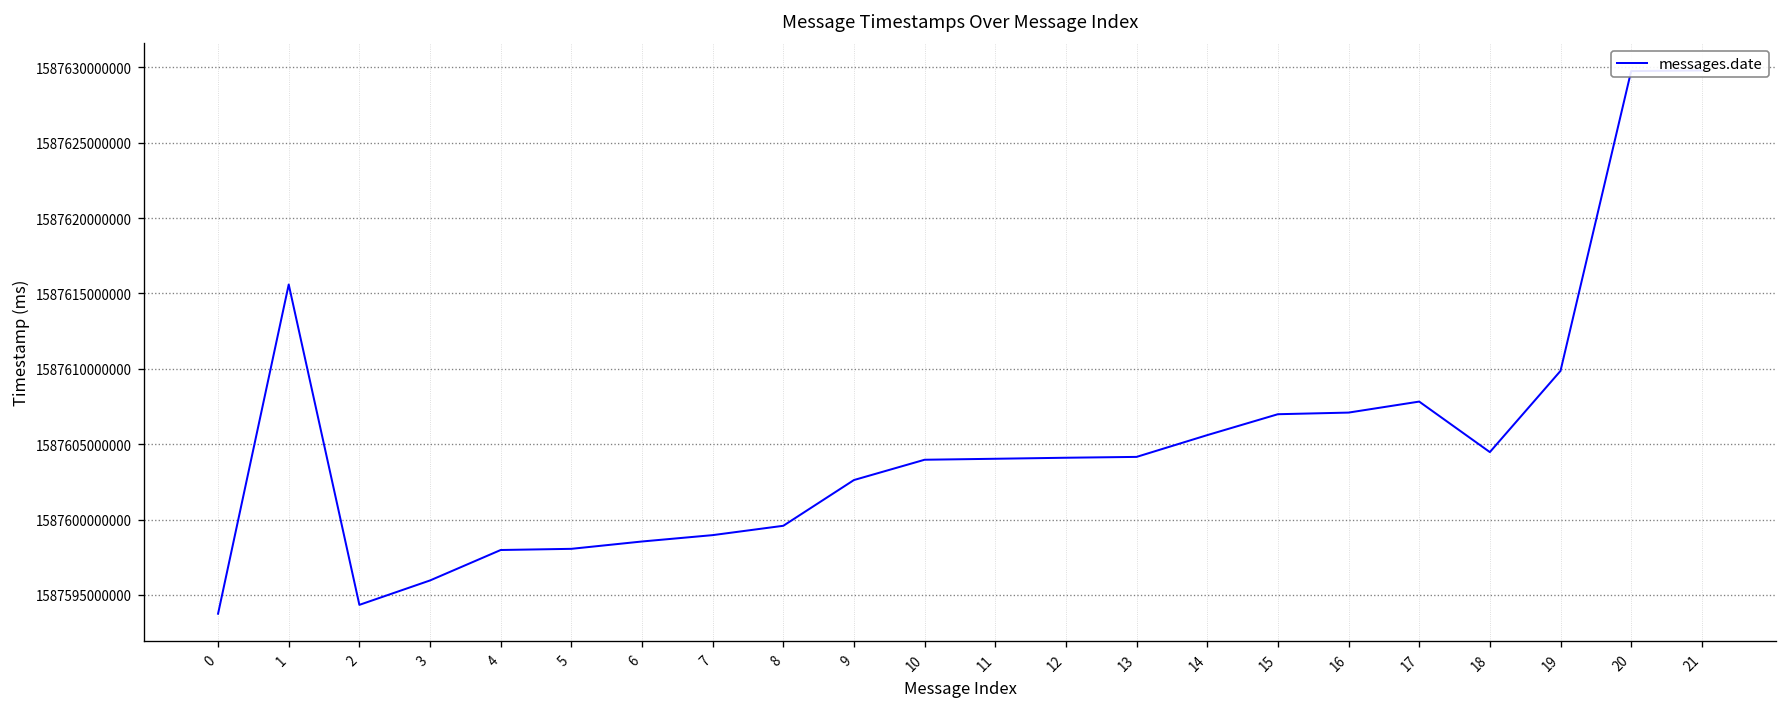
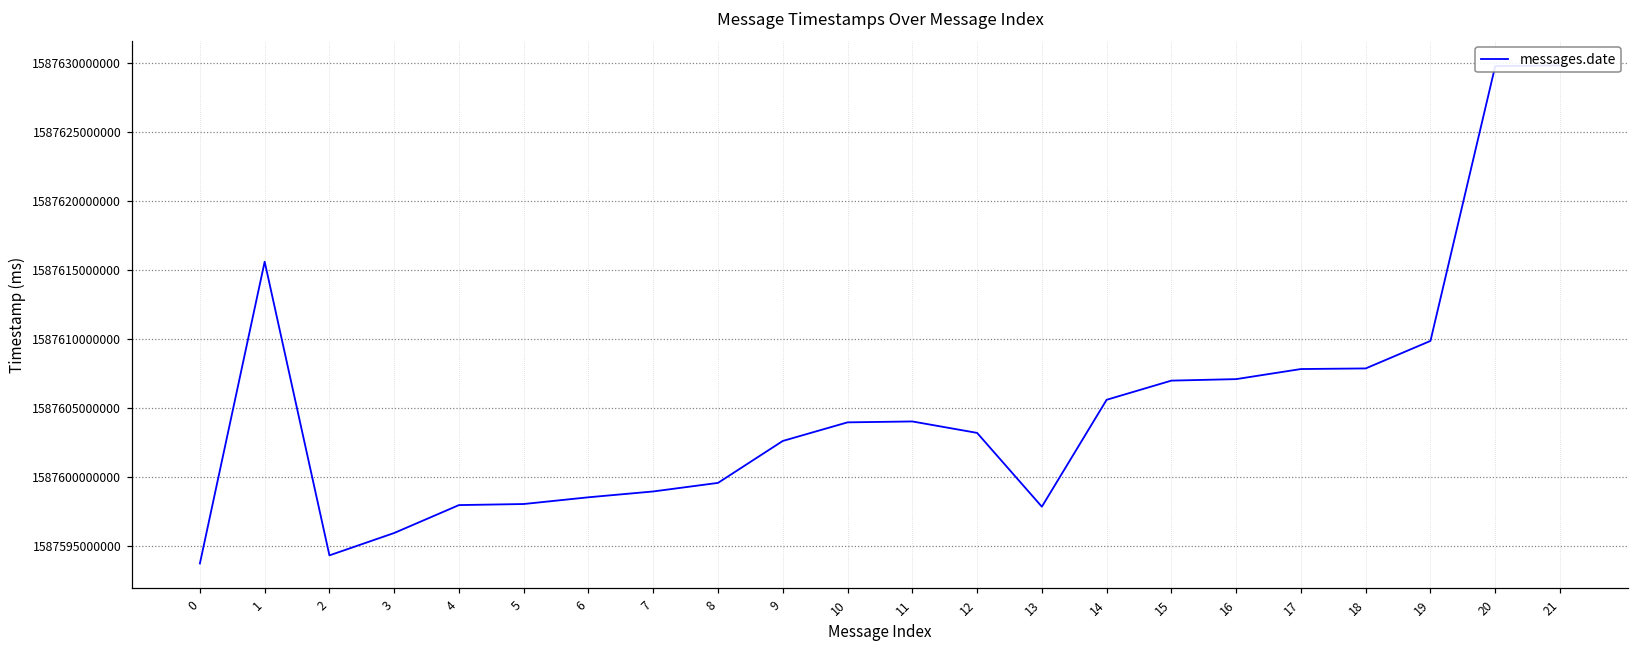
12: 1587604100000 -> 1587603200000
13: 1587604200000 -> 1587597900000
18: 1587604500000 -> 1587607900000
